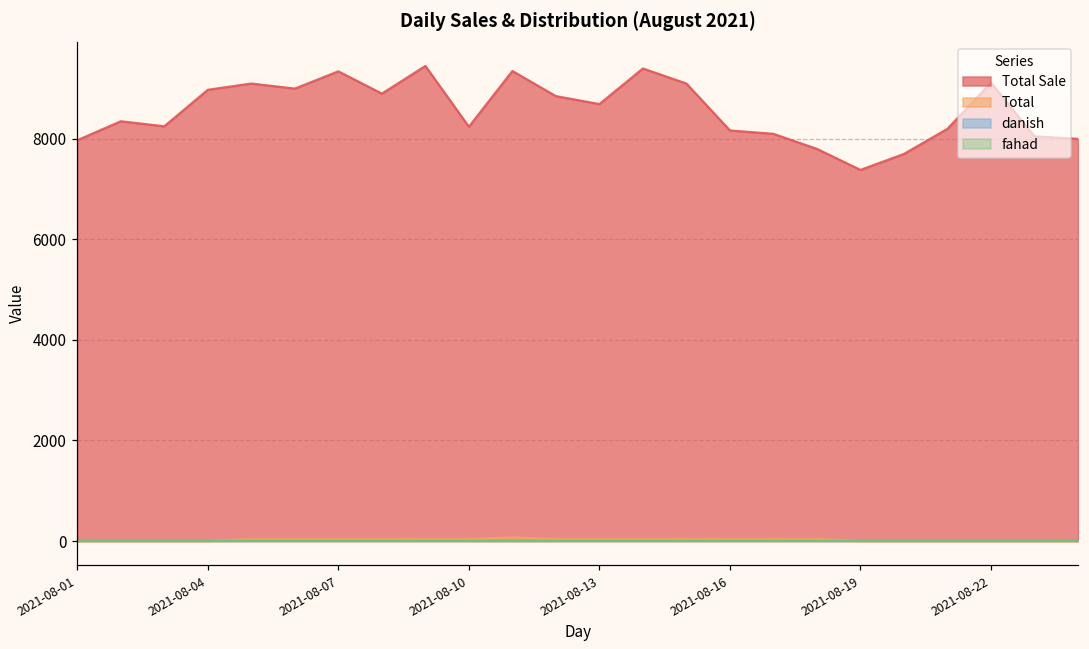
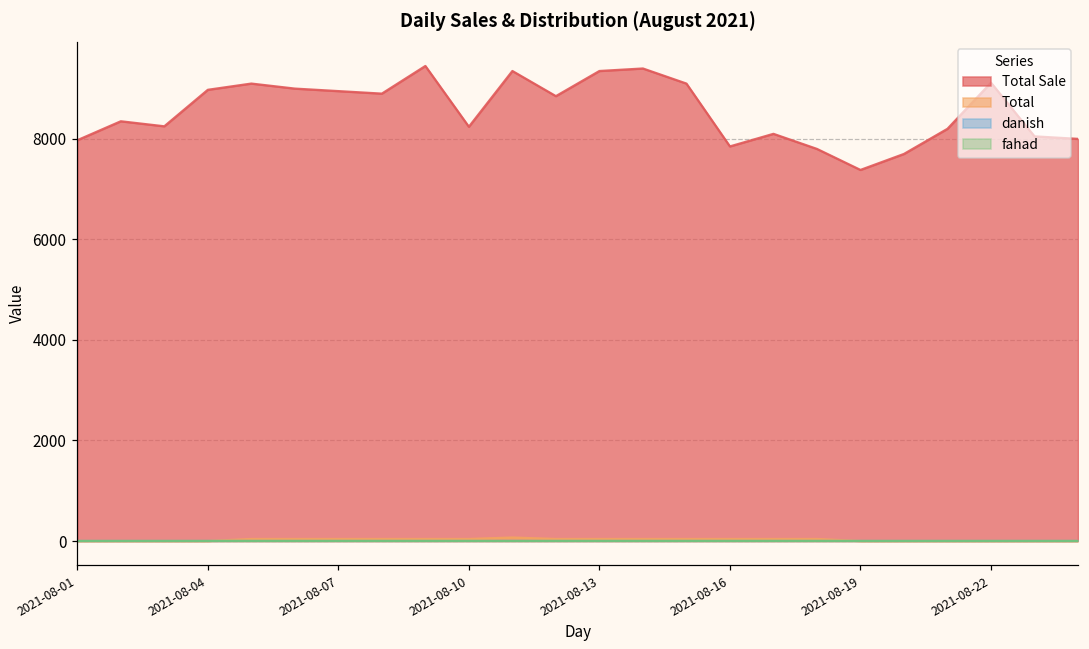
Total Sale, 2021-08-07: 9300 -> 9000
Total Sale, 2021-08-13: 8700 -> 9400
Total Sale, 2021-08-16: 8200 -> 7900
